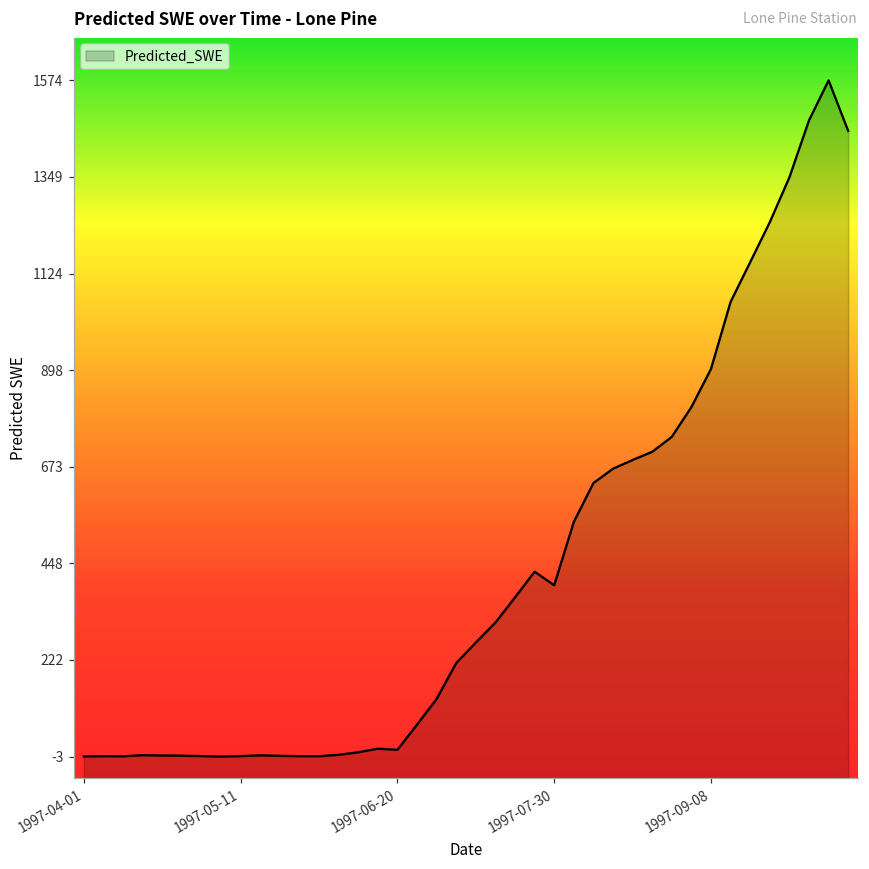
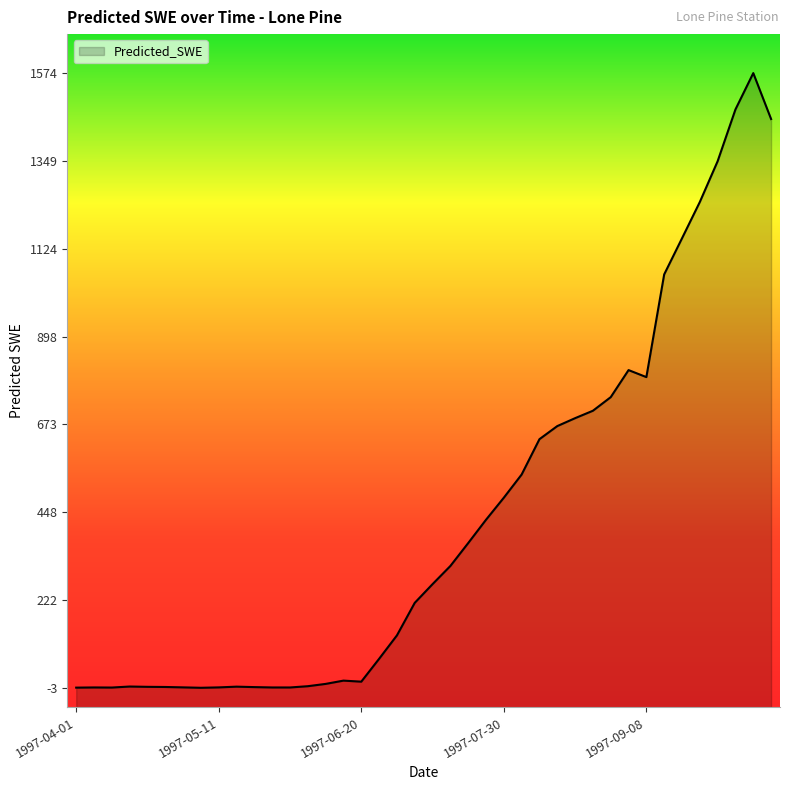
1997-07-30: 400 -> 480
1997-09-08: 900 -> 790
